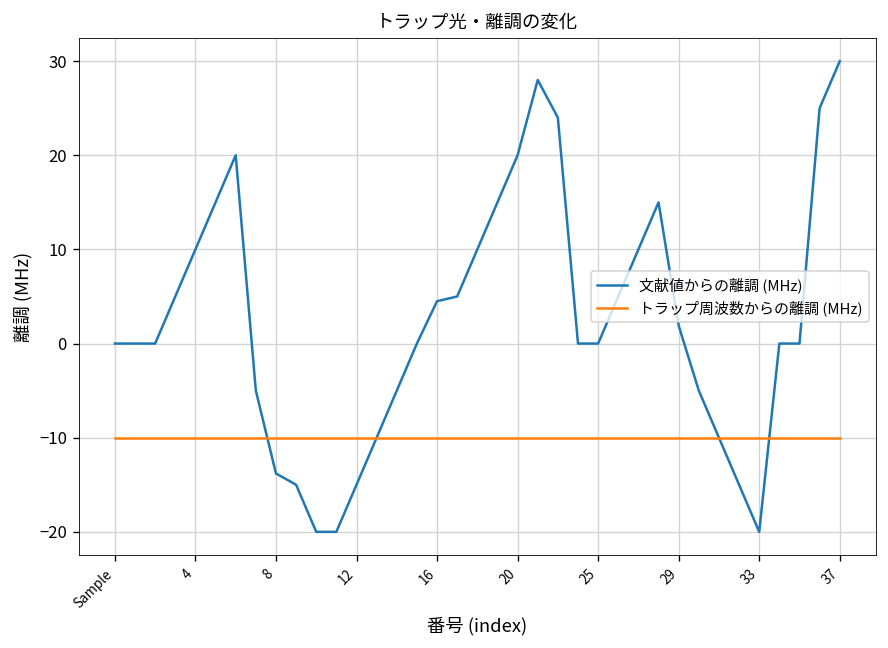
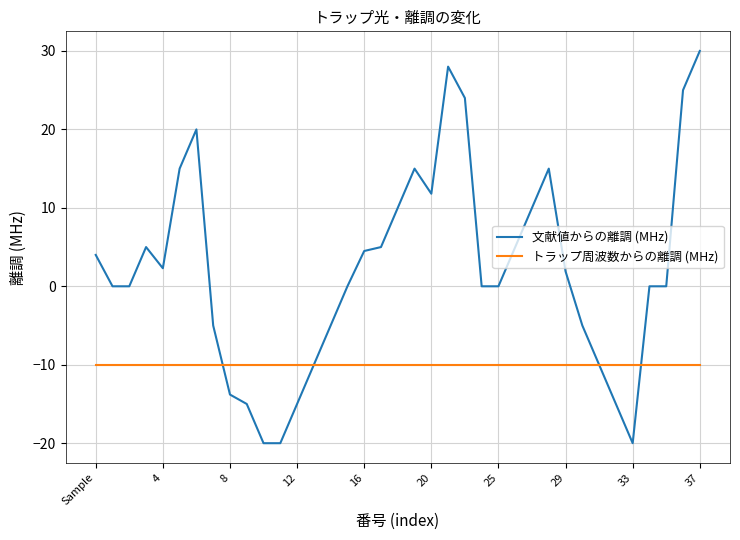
文献値からの離調 (MHz), Sample: 0 -> 4
文献値からの離調 (MHz), 4: 10 -> 2
文献値からの離調 (MHz), 20: 20 -> 12
